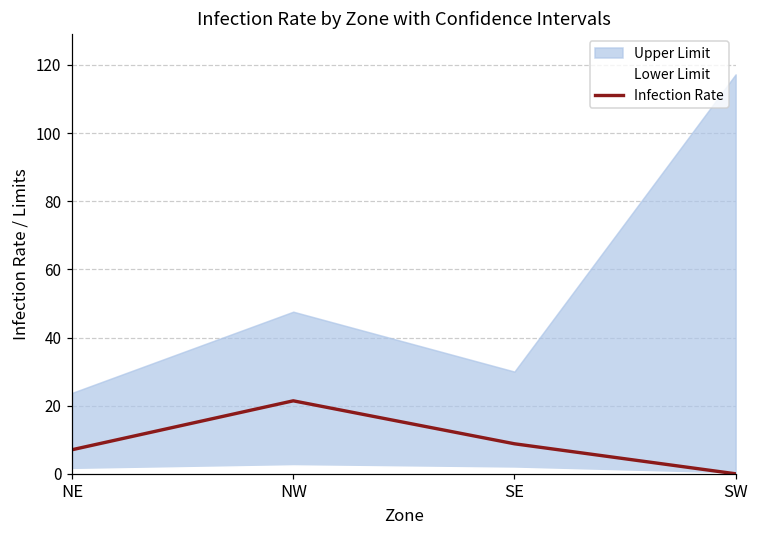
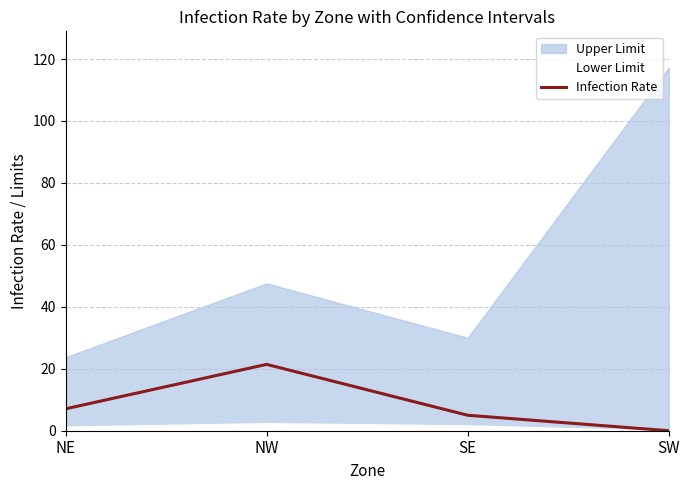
Infection Rate, SE: 9 -> 5
